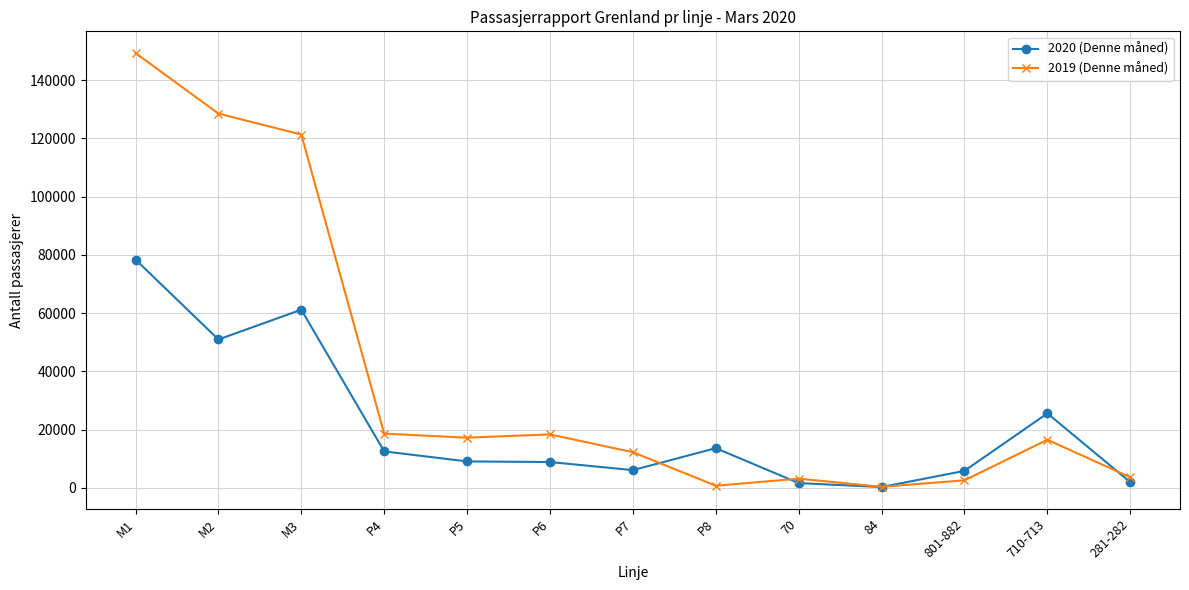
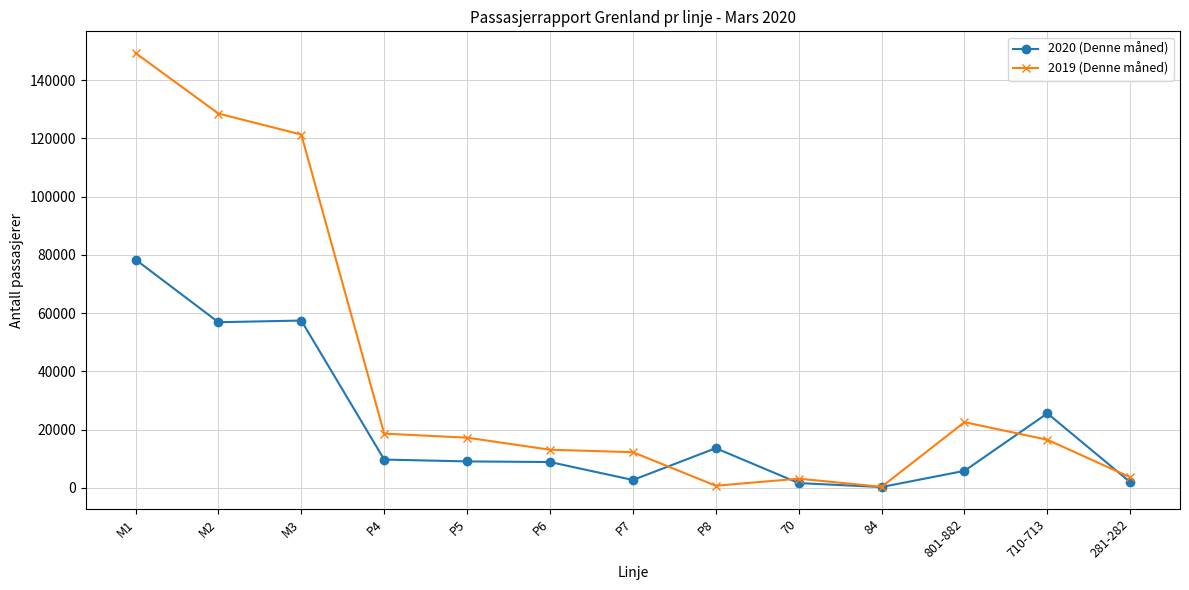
2020 (Denne måned), M2: 51000 -> 57000
2020 (Denne måned), M3: 61000 -> 57000
2020 (Denne måned), P4: 13000 -> 10000
2019 (Denne måned), P6: 18000 -> 13000
2020 (Denne måned), P7: 6000 -> 3000
2019 (Denne måned), 801-882: 3000 -> 23000
